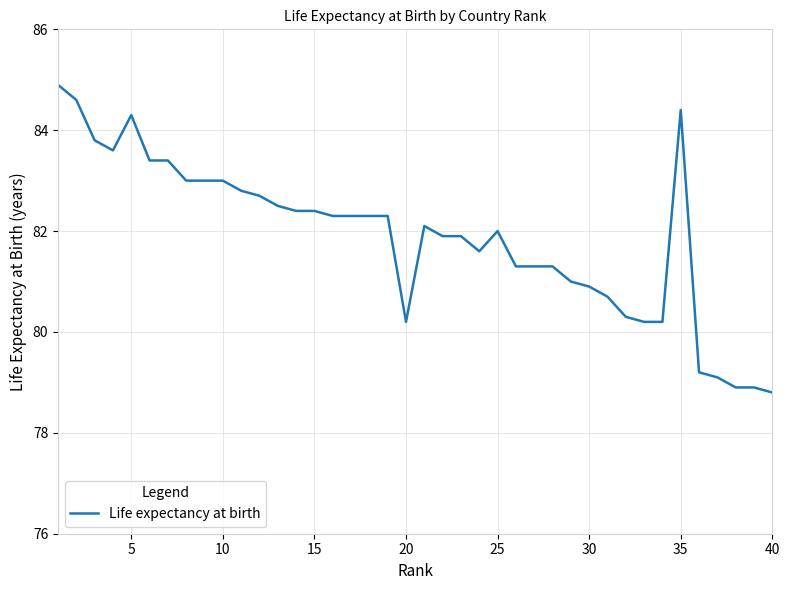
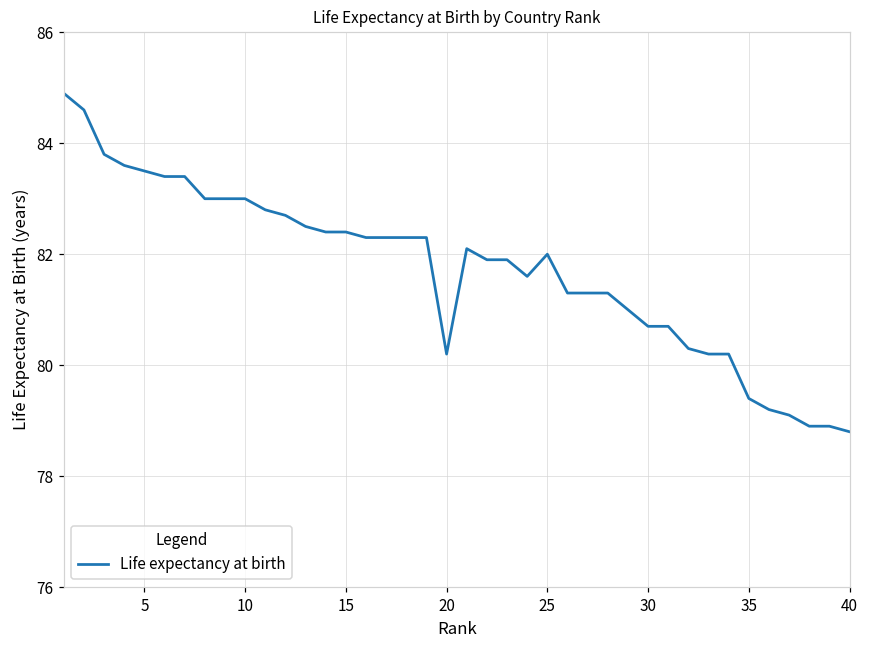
5: 84.3 -> 83.5
30: 80.9 -> 80.7
35: 84.4 -> 79.4
